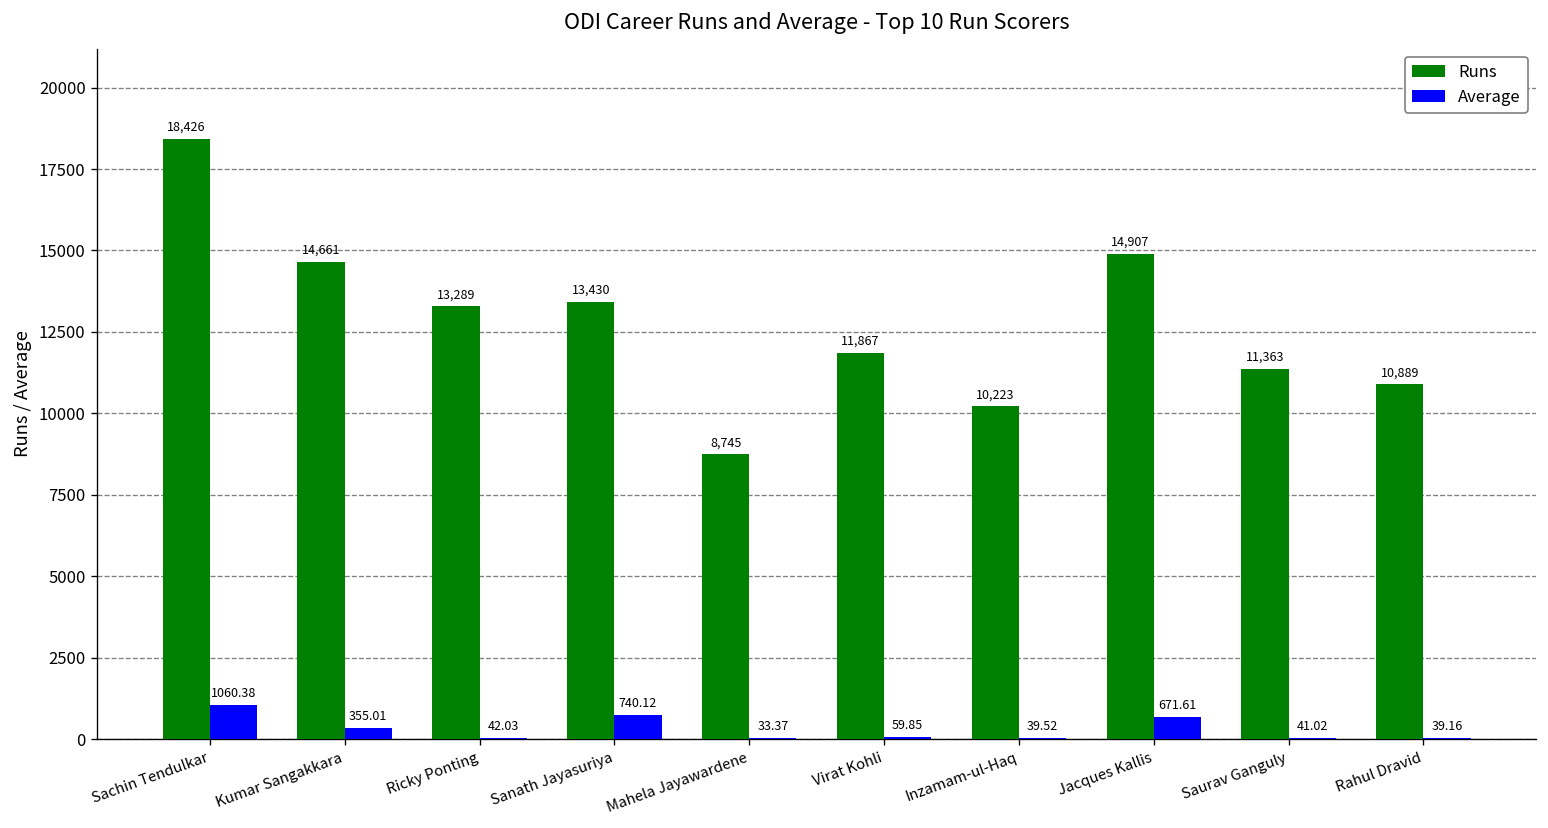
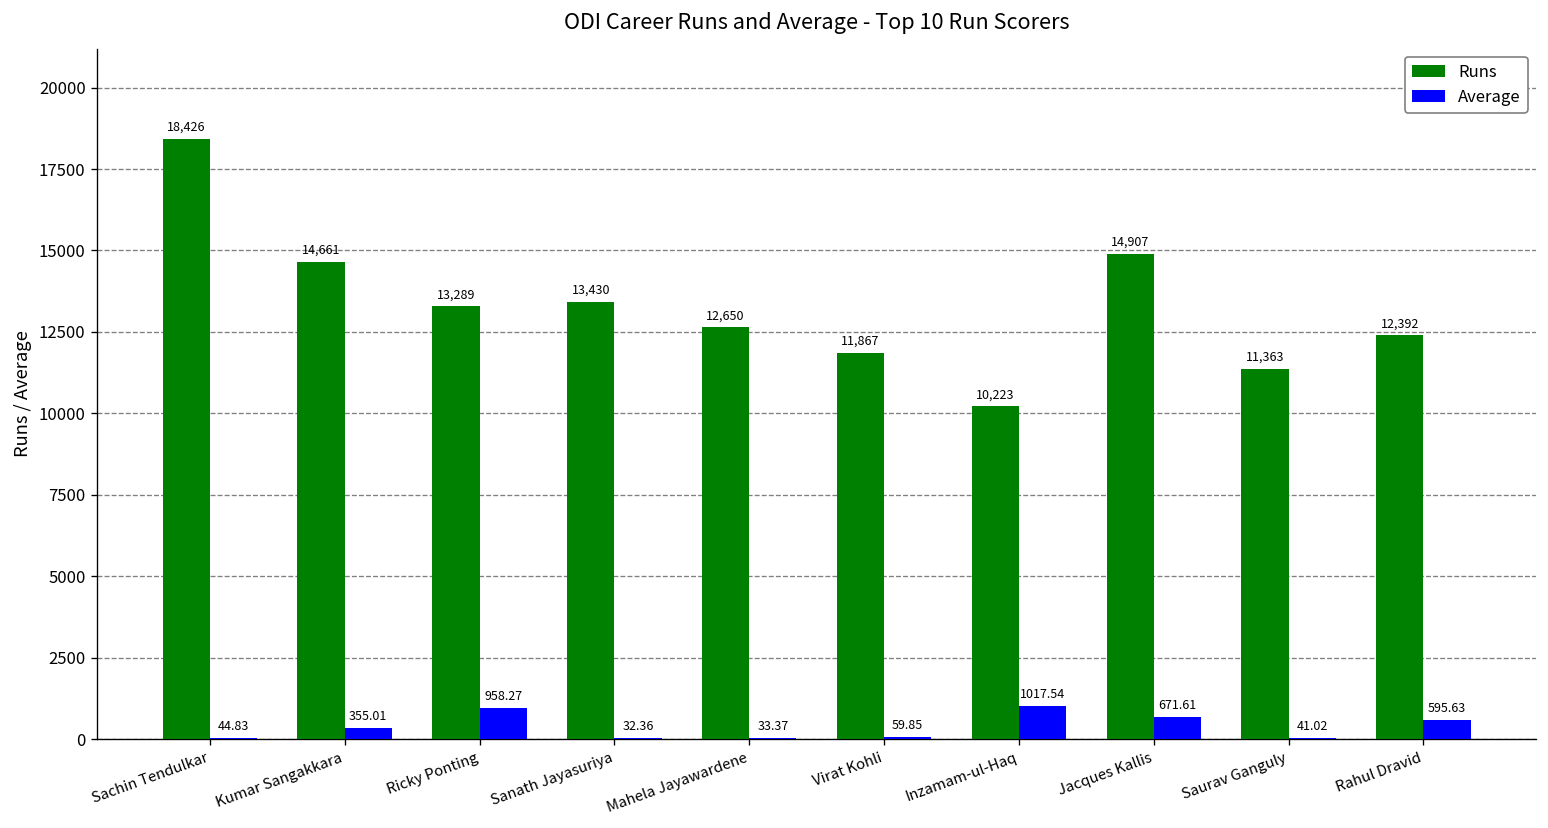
Average, Sachin Tendulkar: 1060.38 -> 44.83
Average, Ricky Ponting: 42.03 -> 958.27
Average, Sanath Jayasuriya: 740.12 -> 32.36
Runs, Mahela Jayawardene: 8,745 -> 12,650
Average, Inzamam-ul-Haq: 39.52 -> 1017.54
Runs, Rahul Dravid: 10,889 -> 12,392
Average, Rahul Dravid: 39.16 -> 595.63
